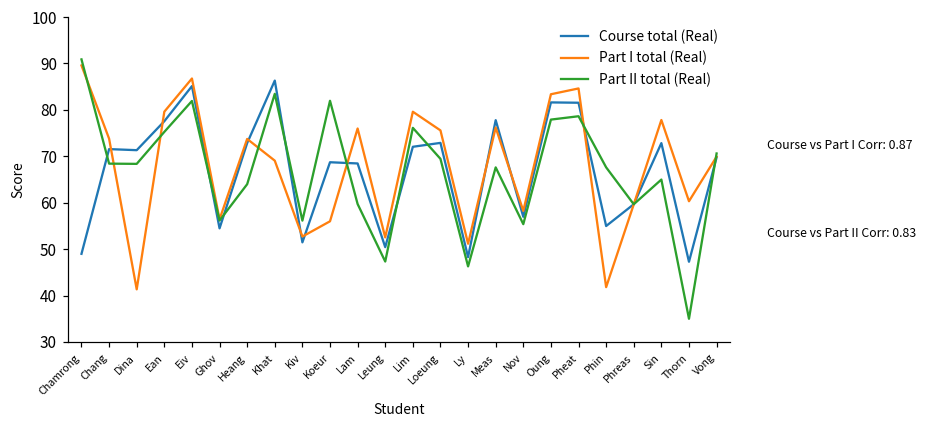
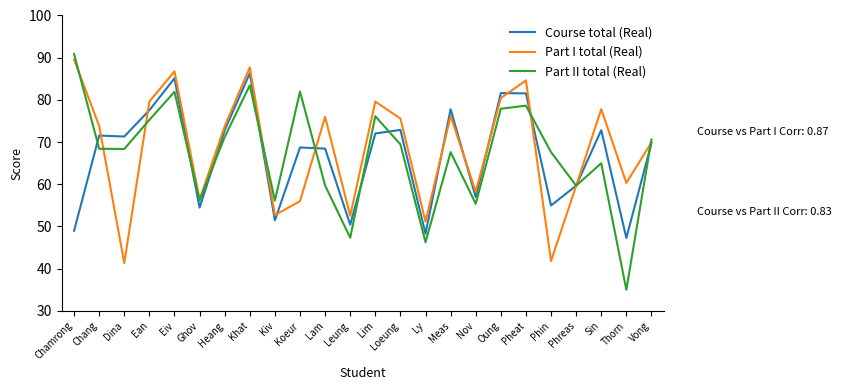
Part II total (Real), Heang: 64 -> 71
Part I total (Real), Khat: 69 -> 88
Part I total (Real), Oung: 83 -> 80
